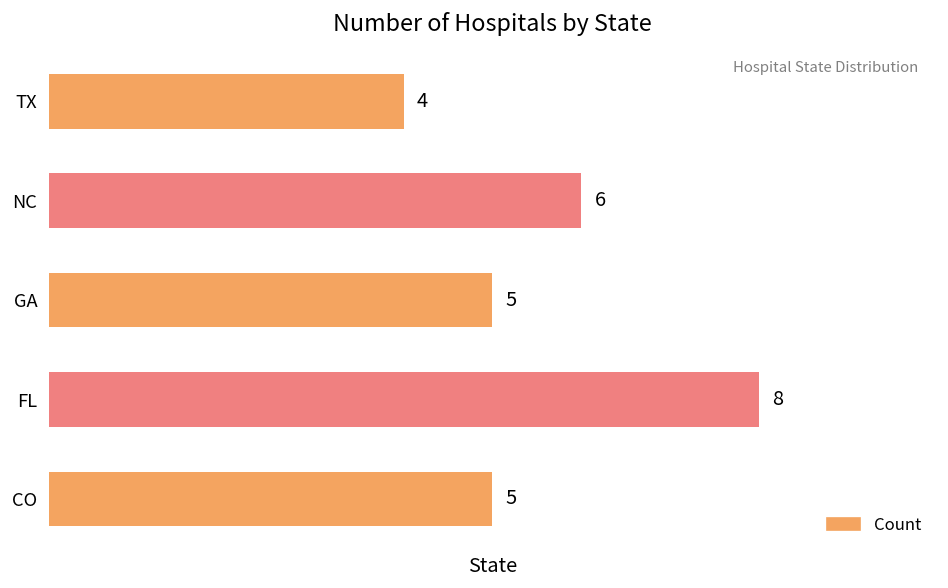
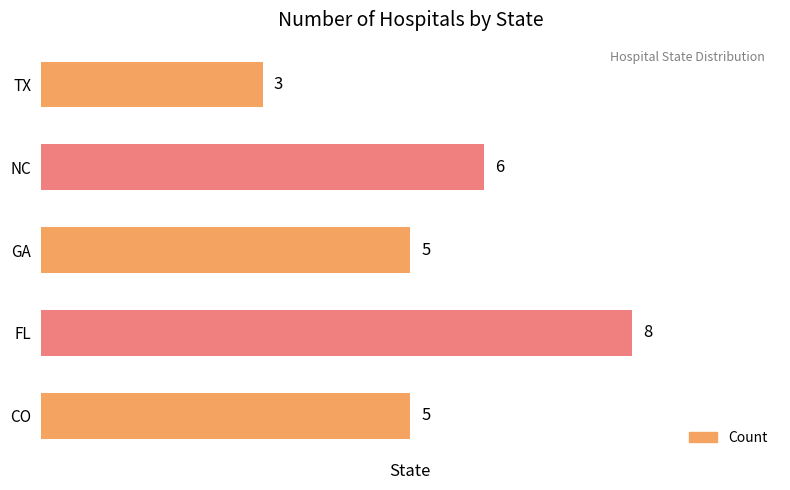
TX: 4 -> 3
